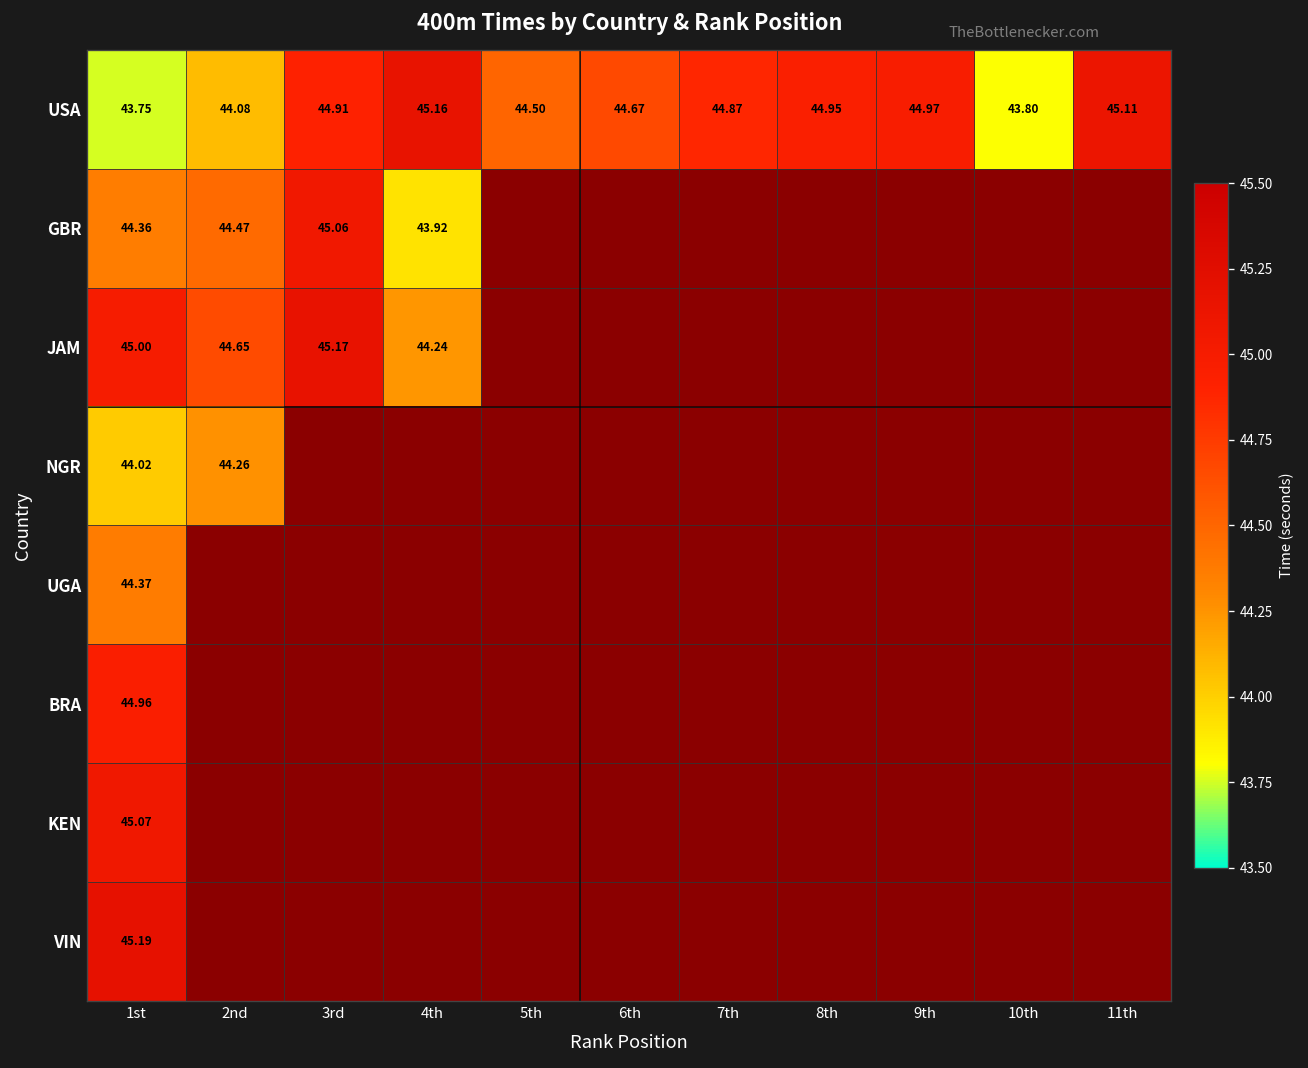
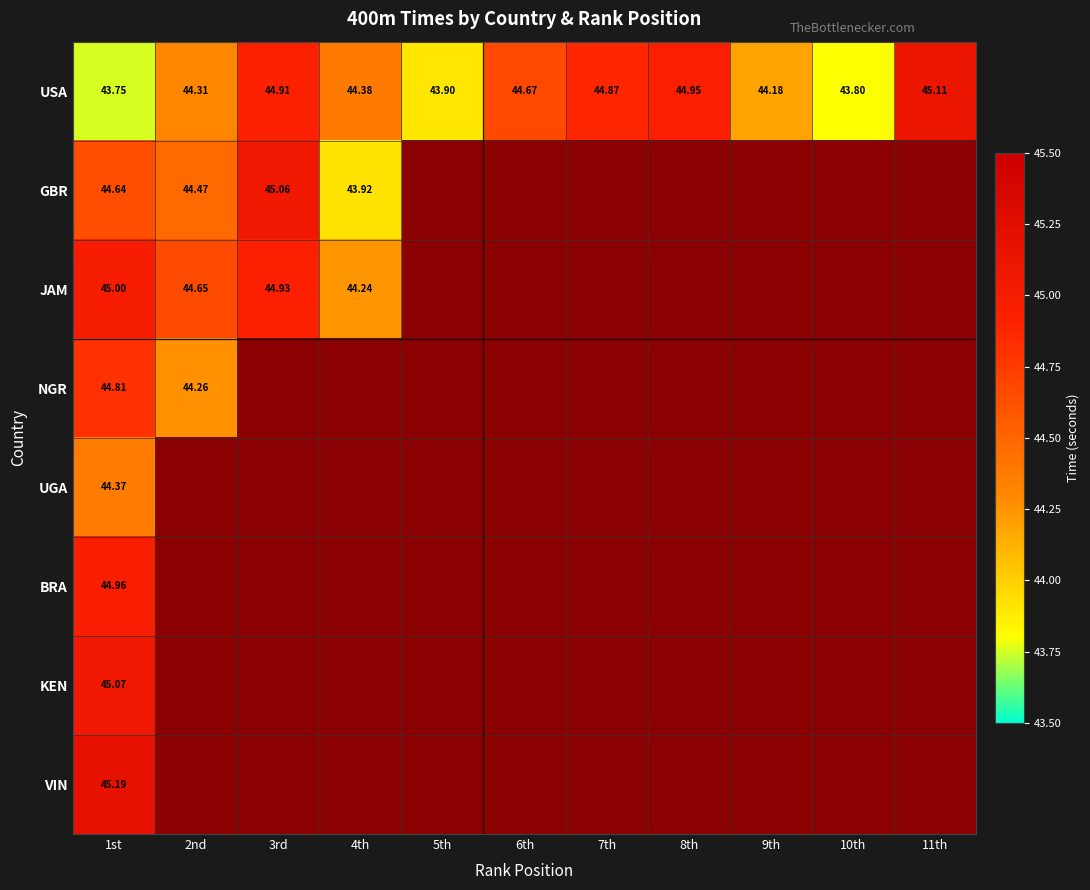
USA, 2nd: 44.08 -> 44.31
USA, 4th: 45.16 -> 44.38
USA, 5th: 44.50 -> 43.90
USA, 9th: 44.97 -> 44.18
GBR, 1st: 44.36 -> 44.64
JAM, 3rd: 45.17 -> 44.93
NGR, 1st: 44.02 -> 44.81
